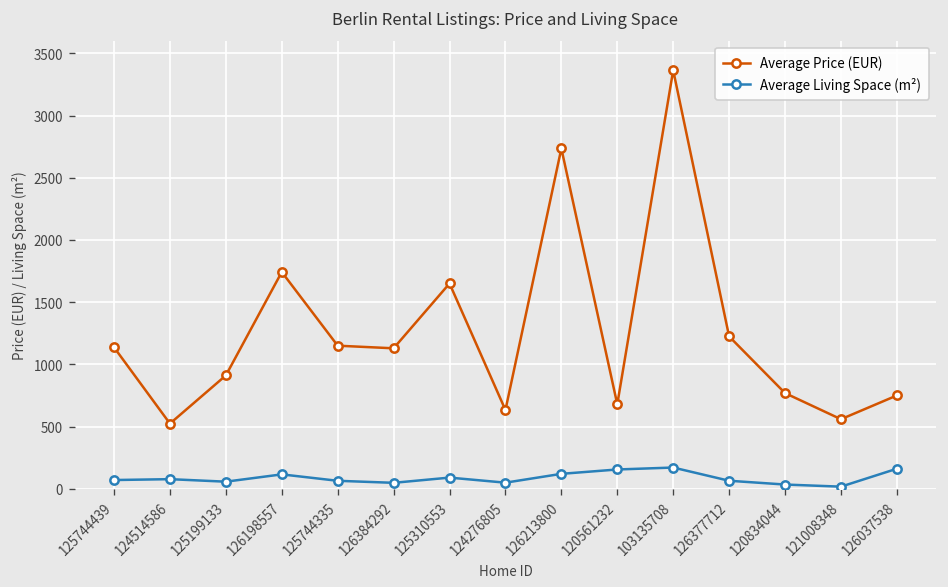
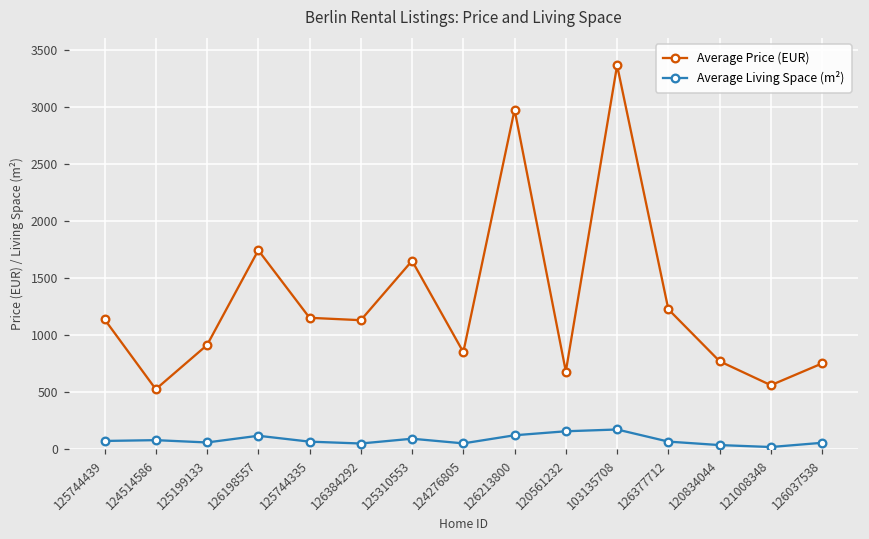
Average Price (EUR), 124276805: 630 -> 850
Average Price (EUR), 126213800: 2740 -> 2980
Average Living Space (m²), 126037538: 160 -> 50
